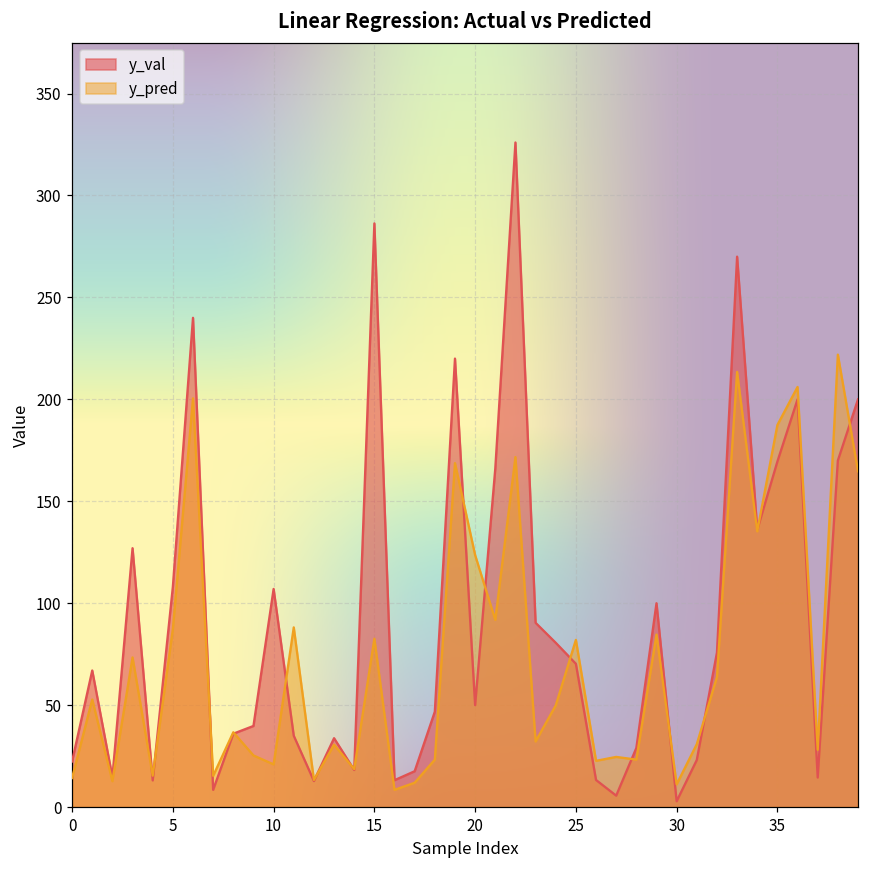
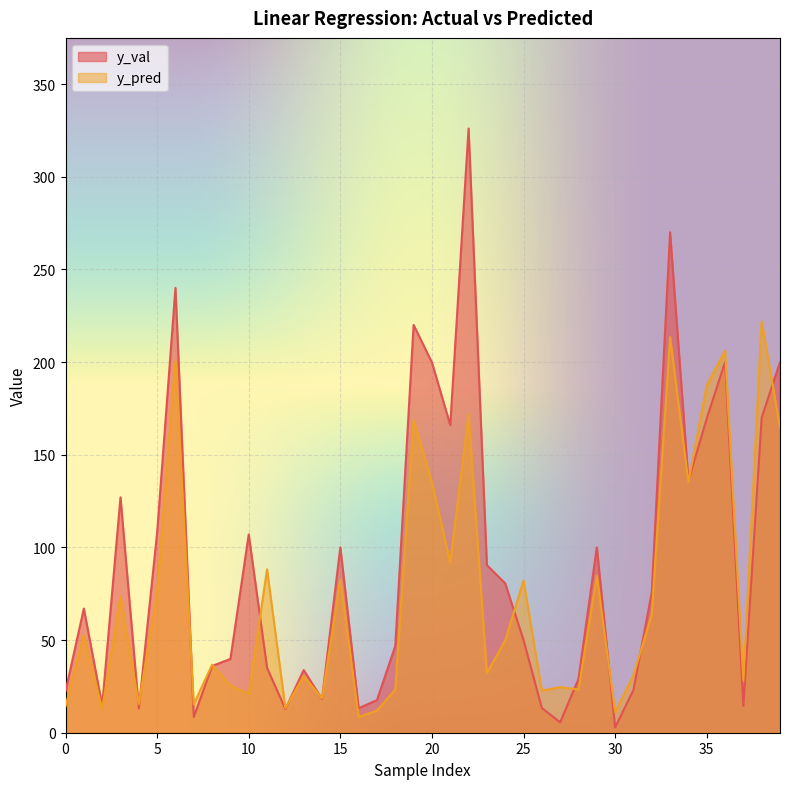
y_pred, 5: 87 -> 76
y_val, 15: 286 -> 100
y_val, 20: 50 -> 200
y_pred, 20: 124 -> 135
y_val, 25: 70 -> 50
